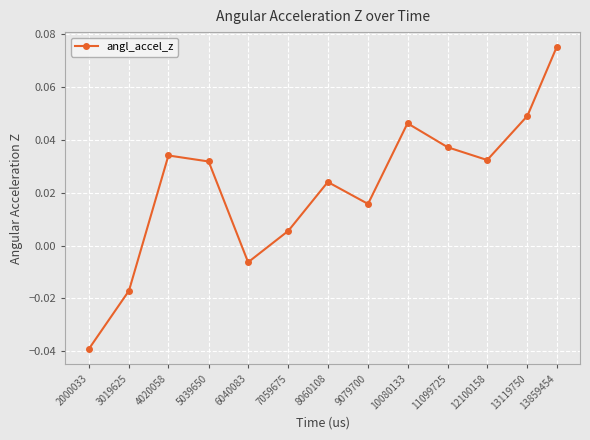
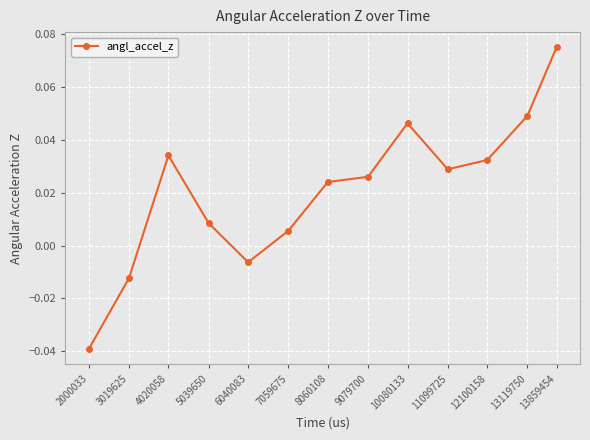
3019625: -0.017 -> -0.012
5039650: 0.032 -> 0.008
9079700: 0.016 -> 0.026
11099725: 0.037 -> 0.029
